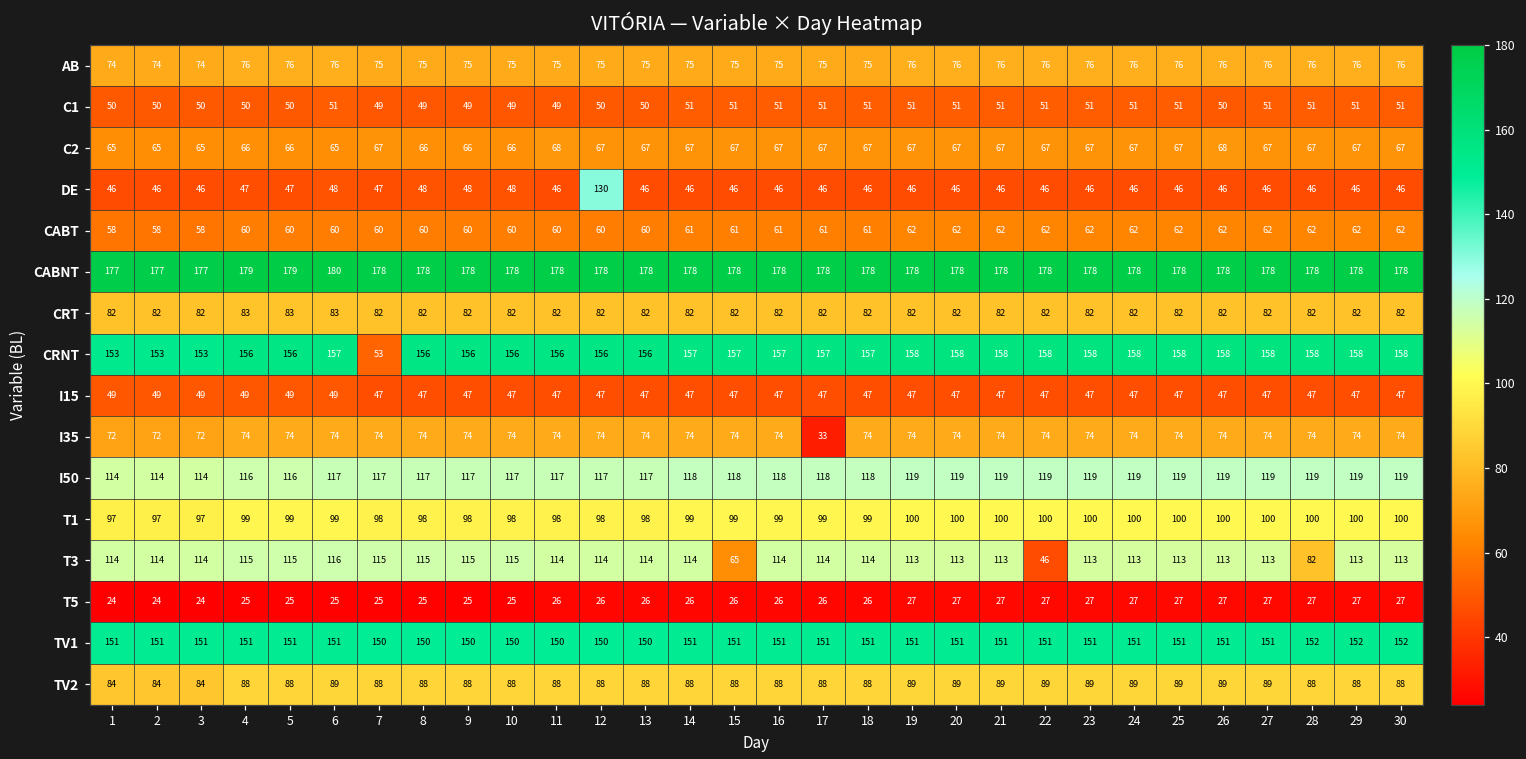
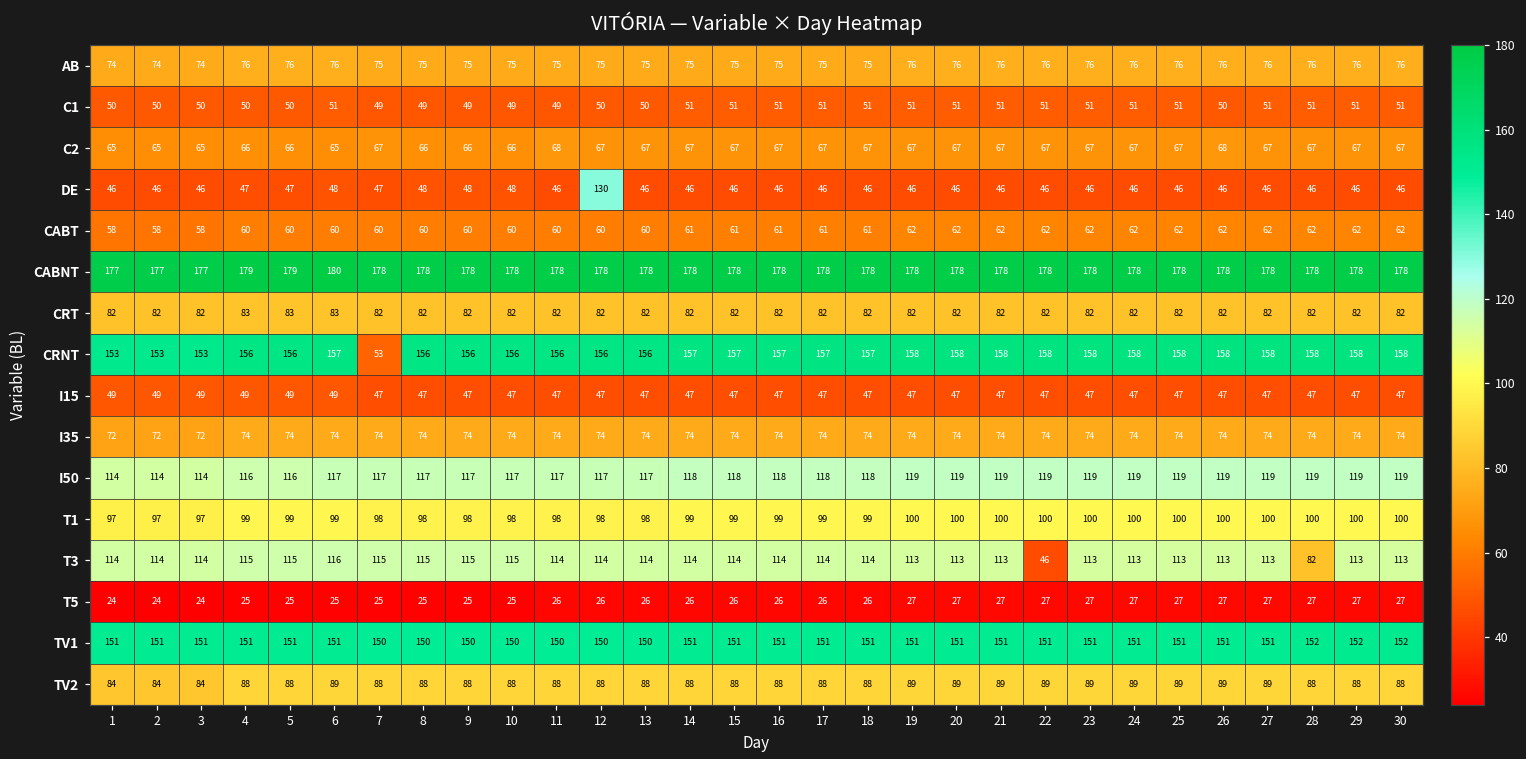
I35, 17: 33 -> 74
T3, 15: 65 -> 114
